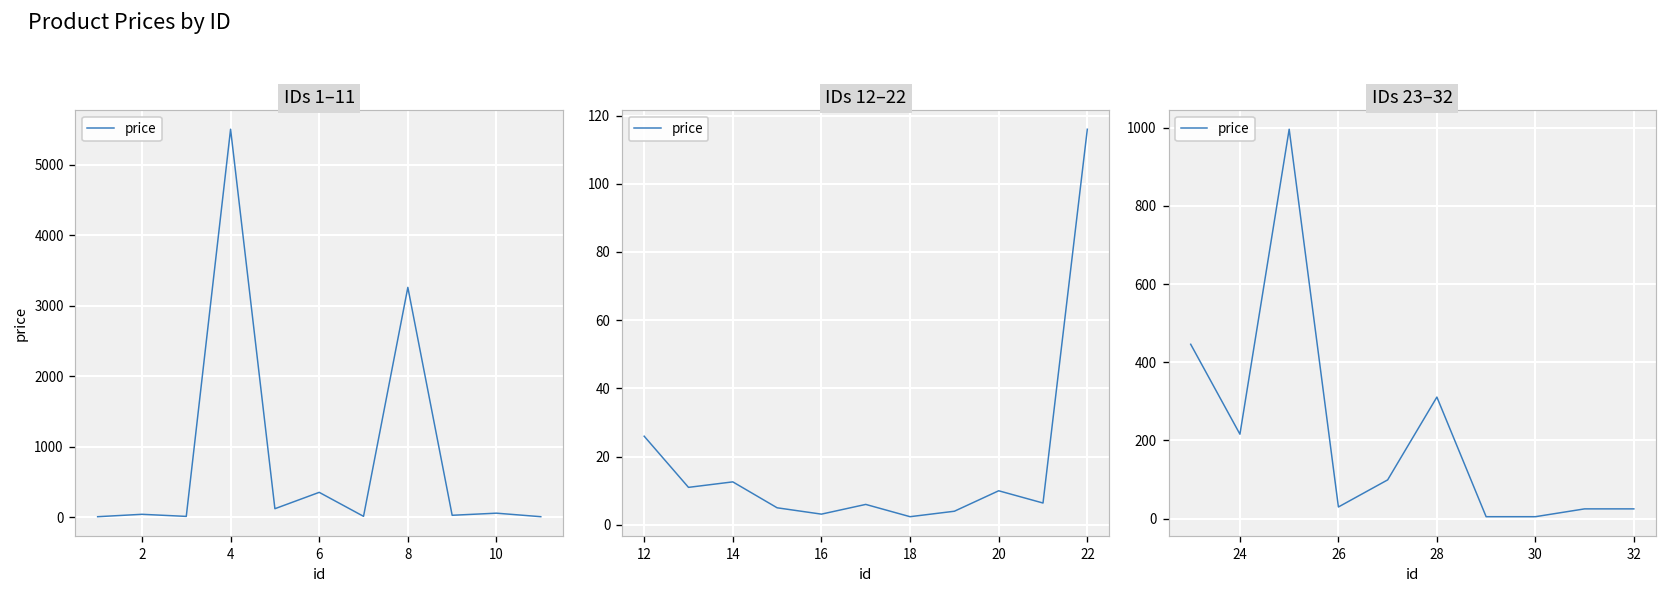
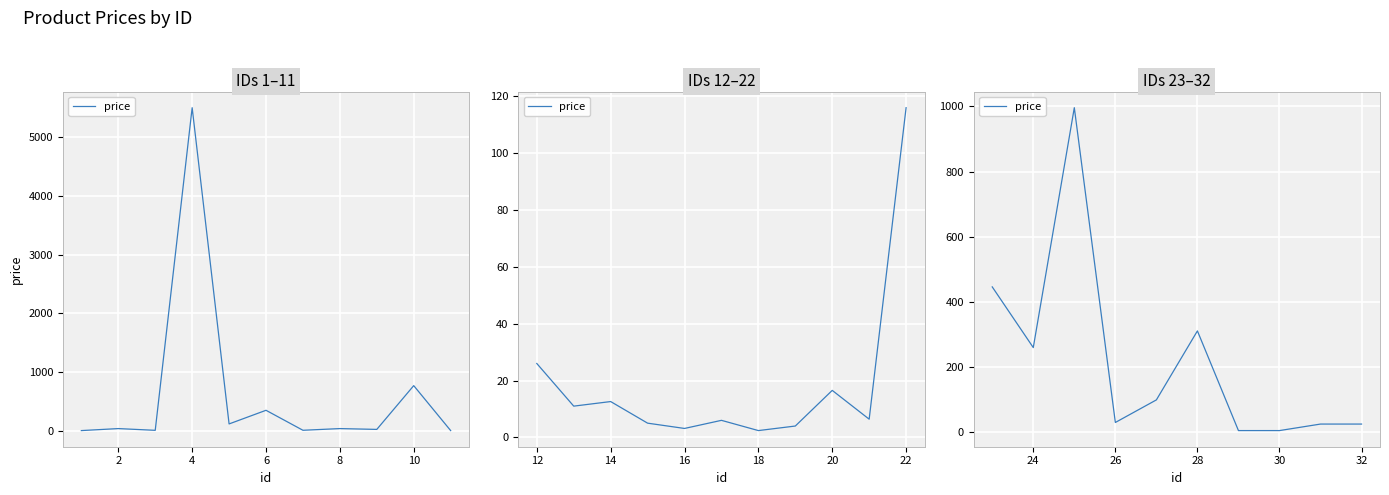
IDs 1–11, 8: 3300 -> 0
IDs 1–11, 10: 100 -> 800
IDs 12–22, 20: 10 -> 17
IDs 23–32, 24: 220 -> 260
